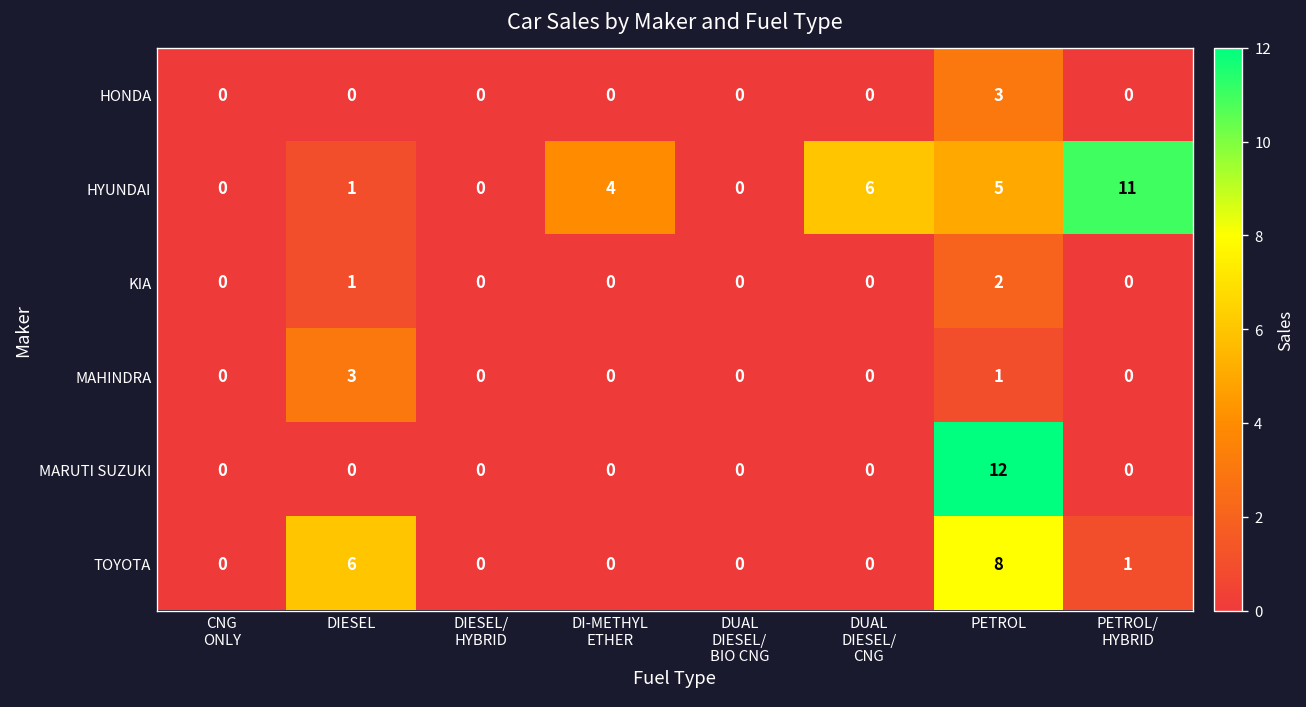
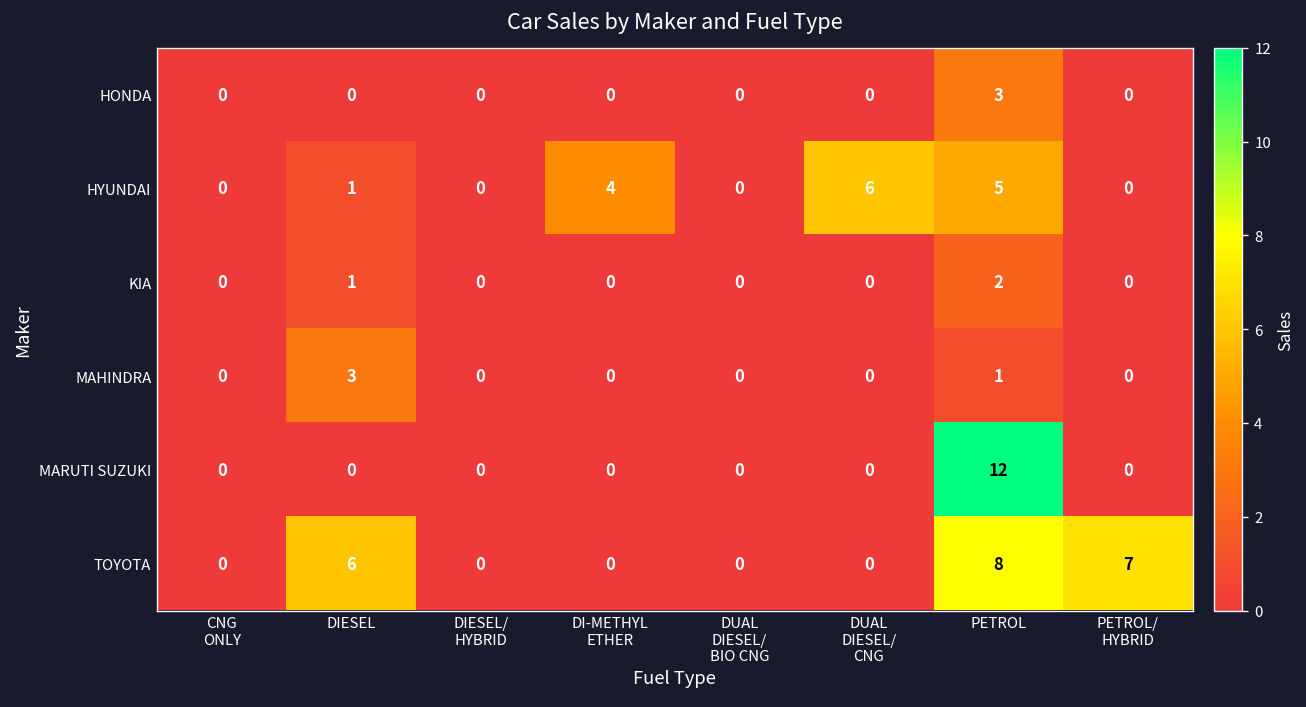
HYUNDAI, PETROL/ HYBRID: 11 -> 0
TOYOTA, PETROL/ HYBRID: 1 -> 7
